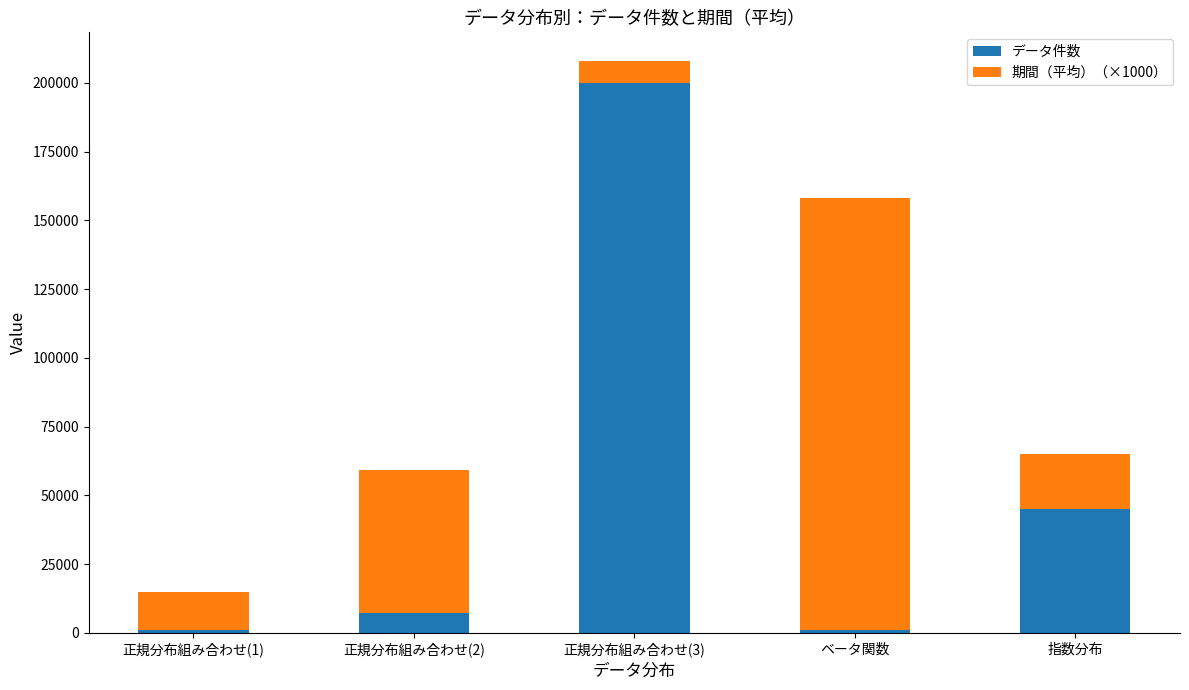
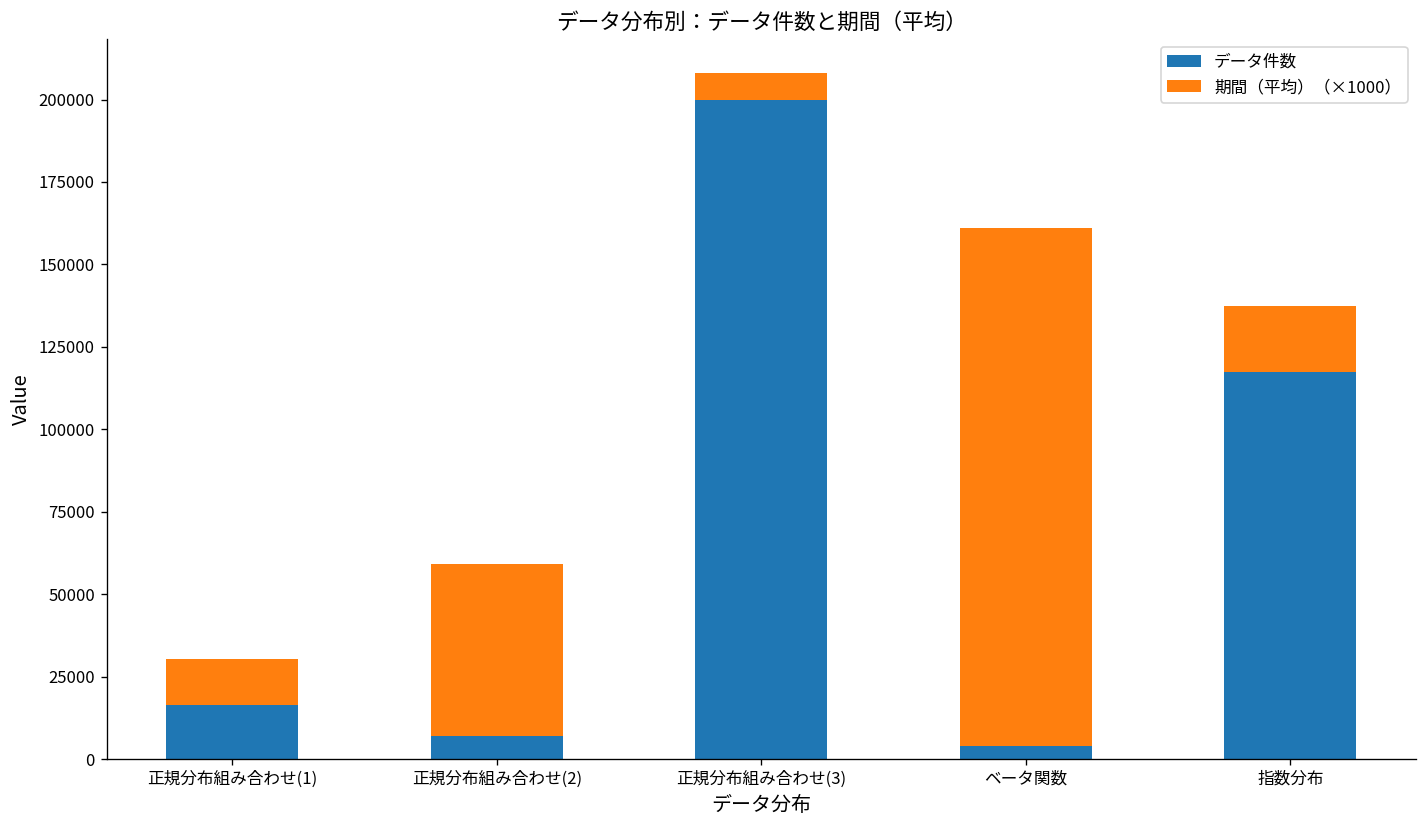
データ件数, 正規分布組み合わせ(1): 1000 -> 16000
データ件数, ベータ関数: 1000 -> 4000
データ件数, 指数分布: 45000 -> 117000
